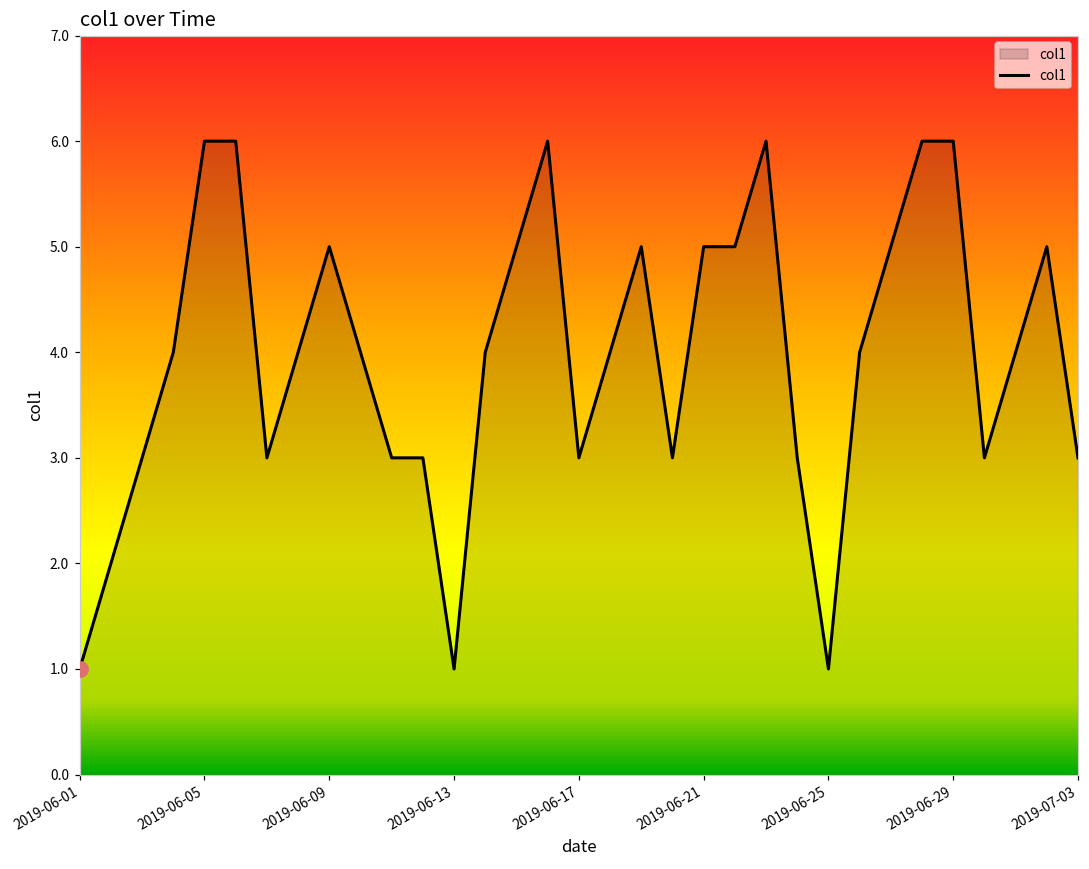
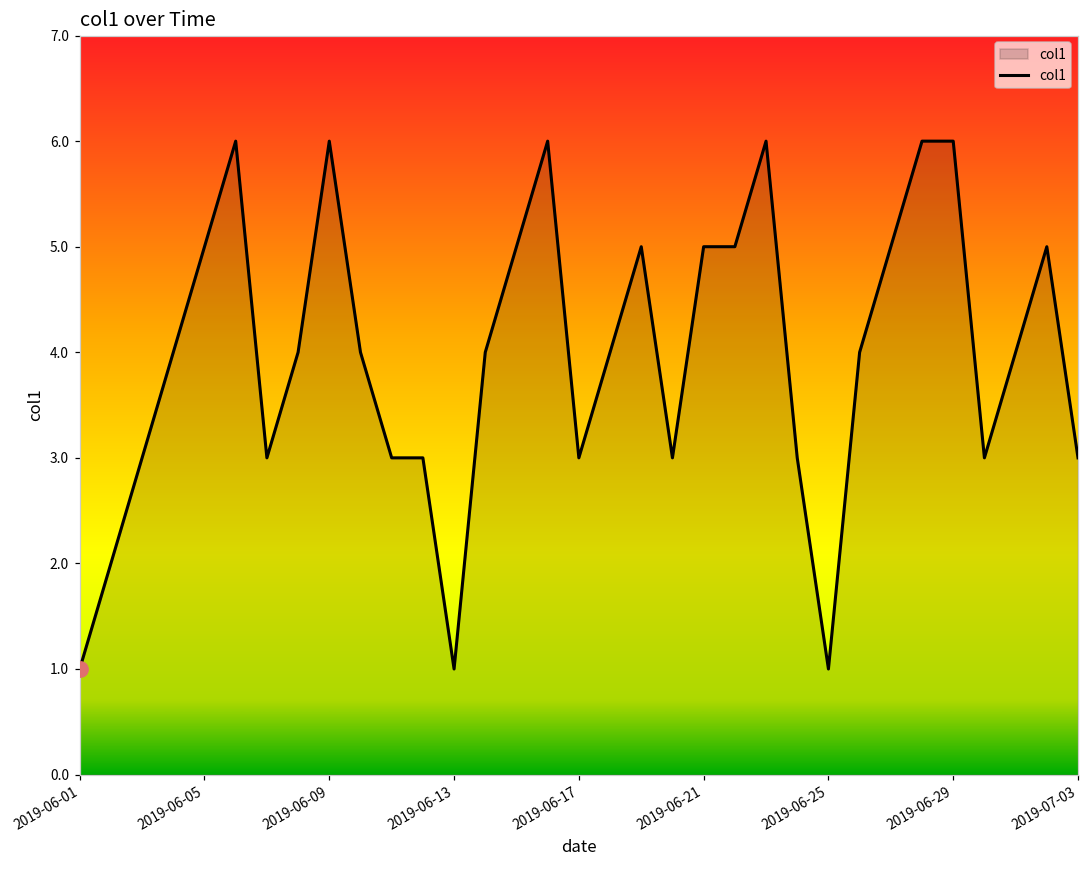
col1, 2019-06-05: 6 -> 5
col1, 2019-06-09: 5 -> 6
